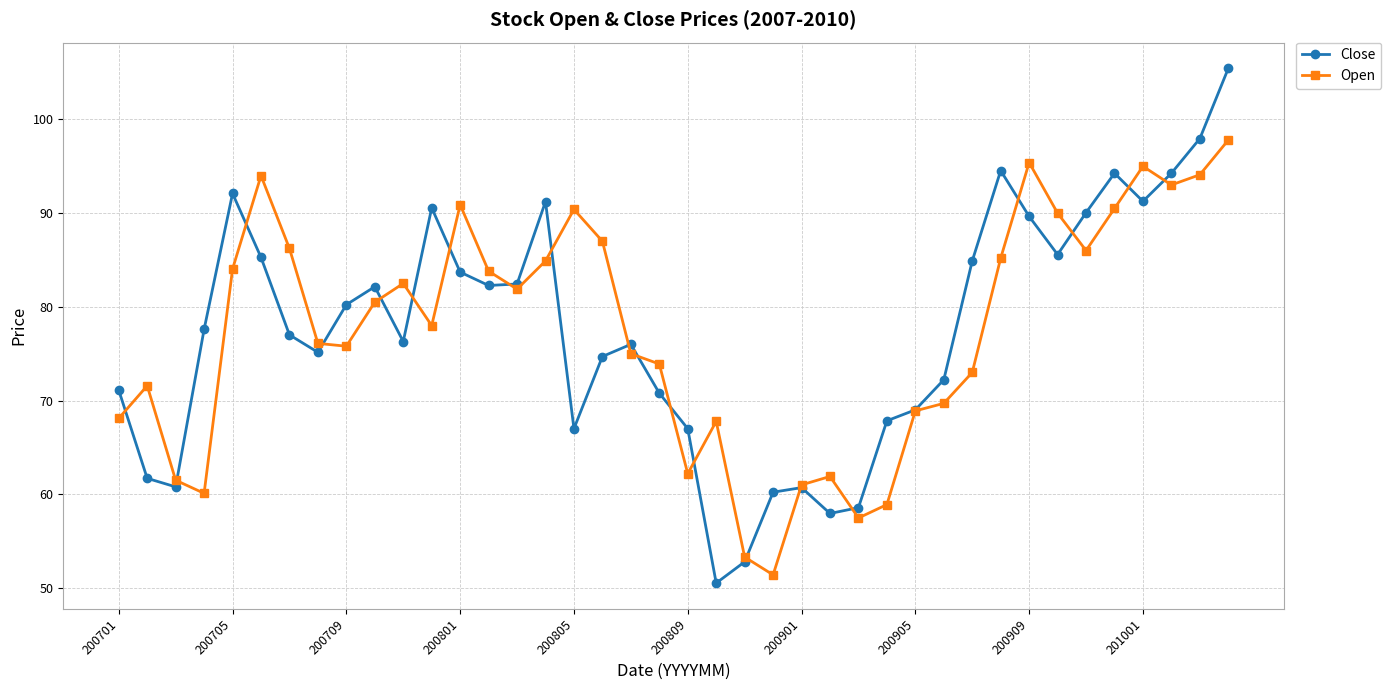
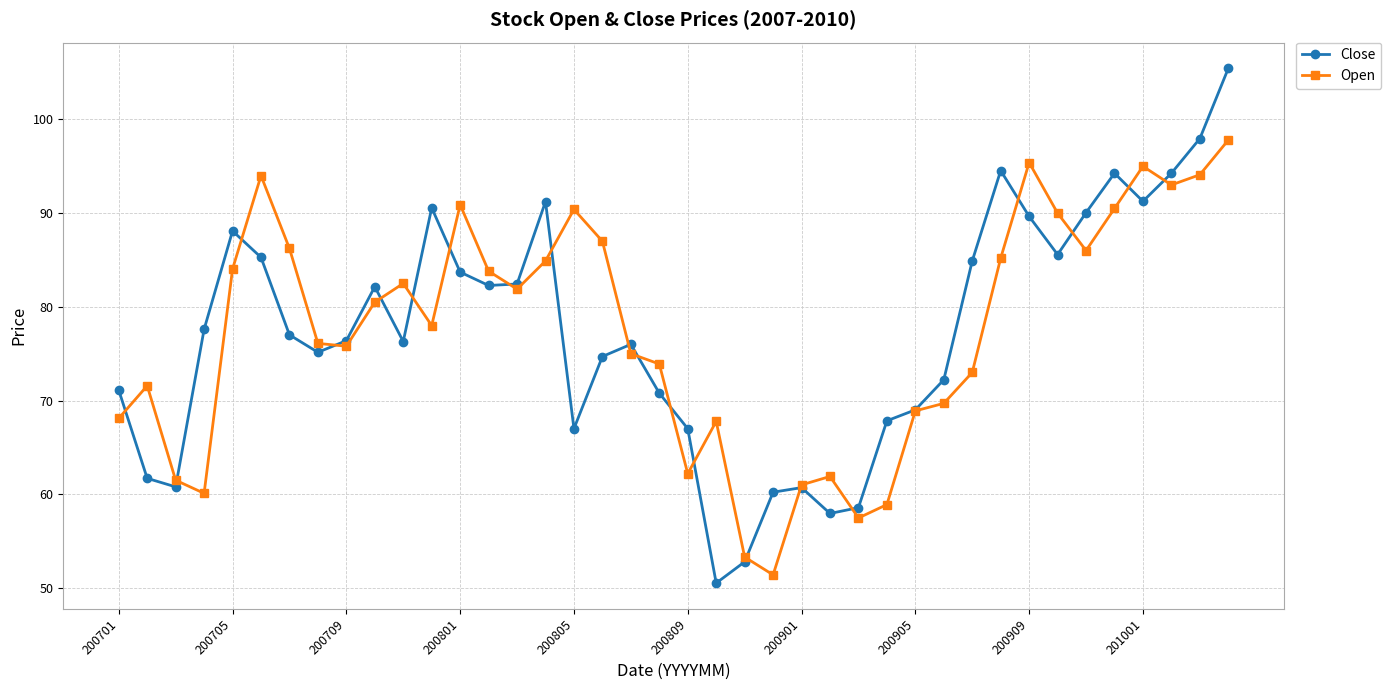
Close, 200705: 92 -> 88
Close, 200709: 80 -> 76
